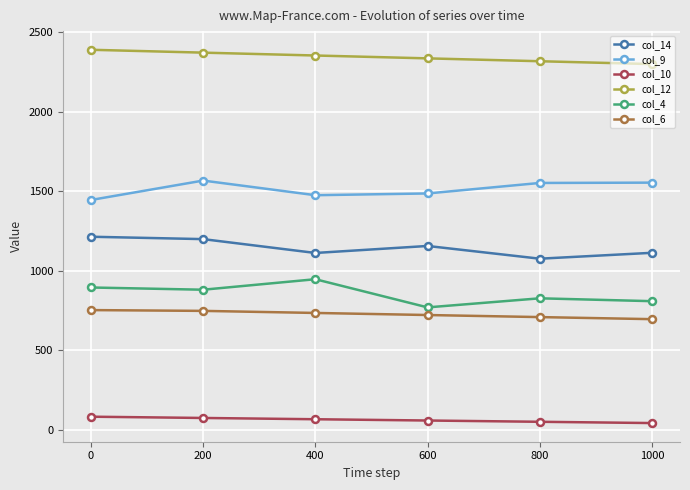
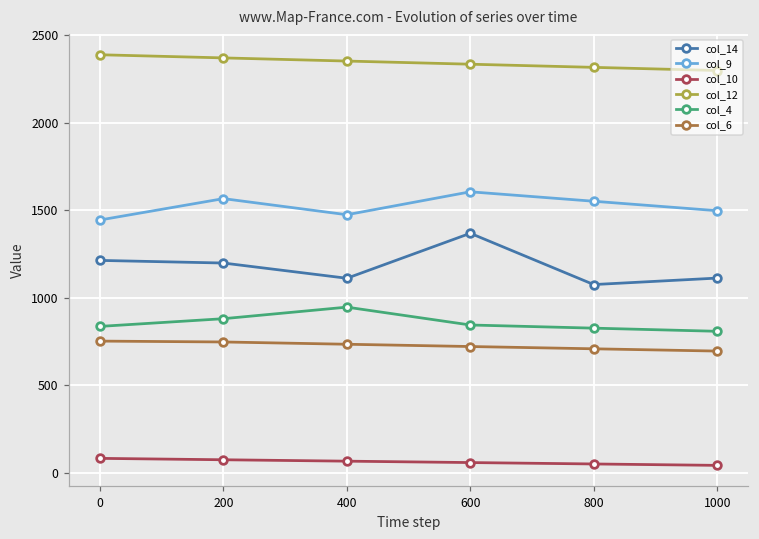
col_4, 0: 890 -> 840
col_14, 600: 1160 -> 1370
col_9, 600: 1490 -> 1610
col_4, 600: 770 -> 840
col_9, 1000: 1550 -> 1500
